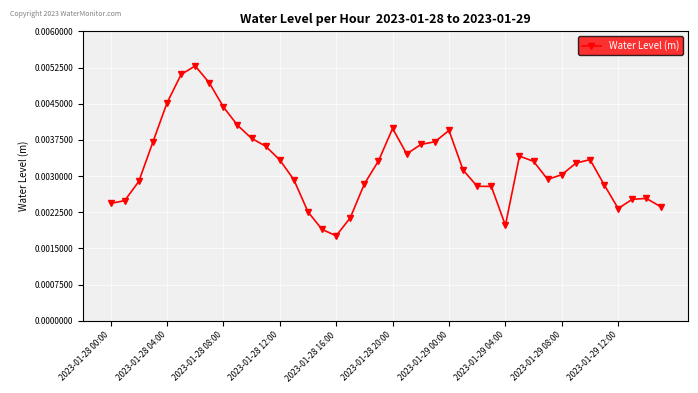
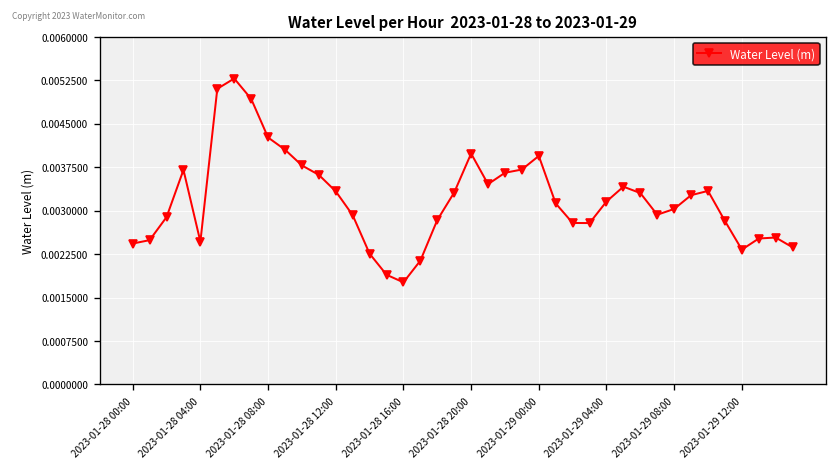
2023-01-28 04:00: 0.0045 -> 0.0025
2023-01-28 08:00: 0.0044 -> 0.0043
2023-01-29 04:00: 0.0020 -> 0.0032
